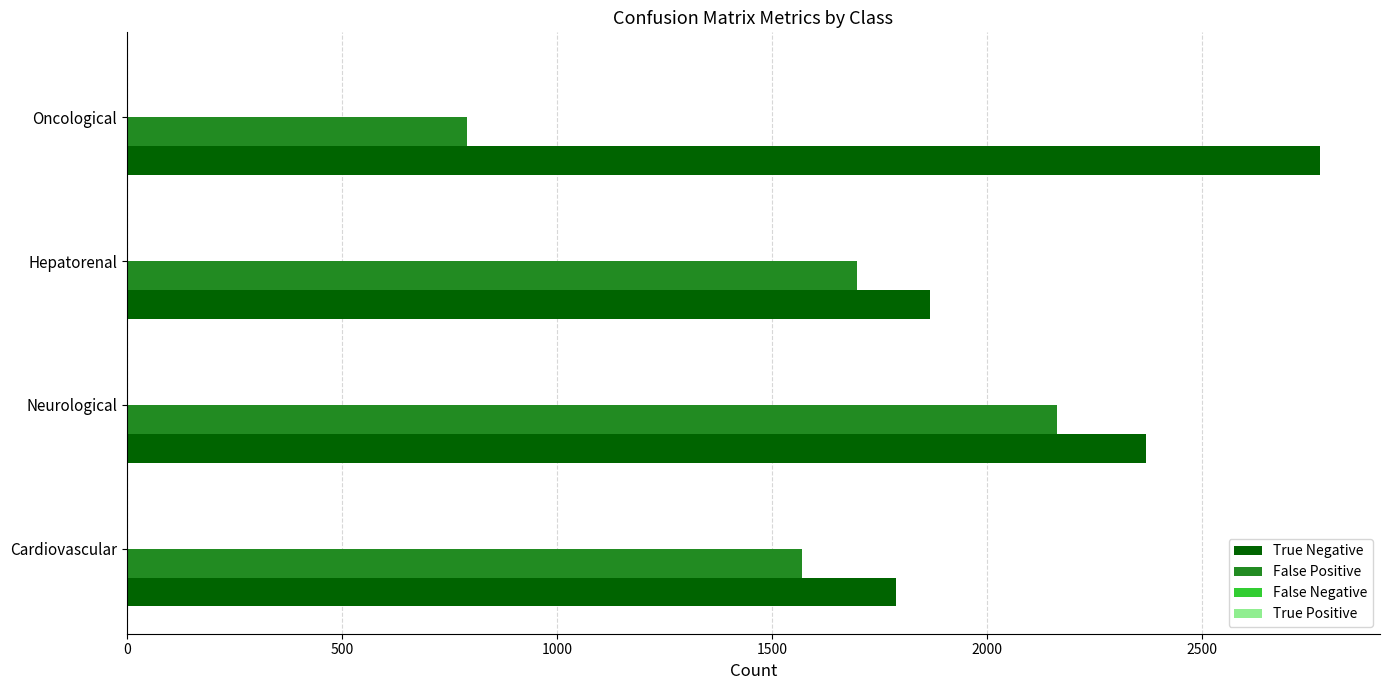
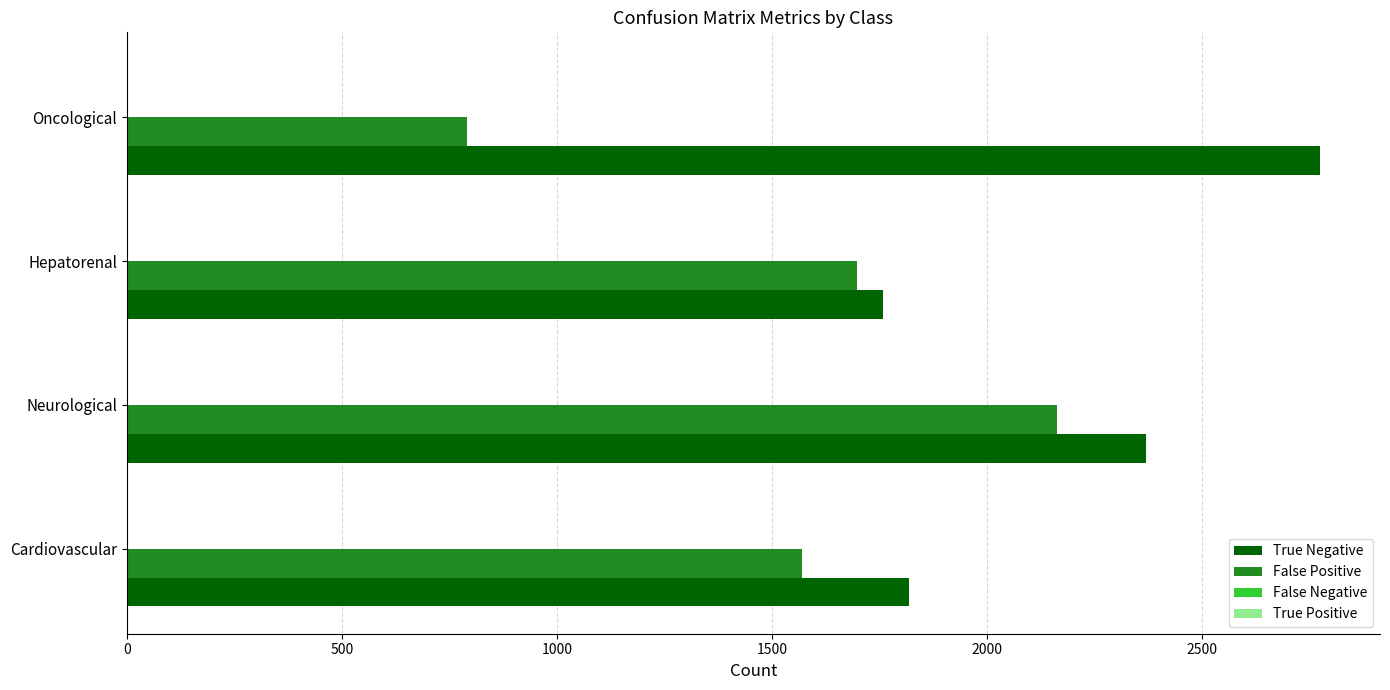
True Negative, Hepatorenal: 1870 -> 1760
True Negative, Cardiovascular: 1790 -> 1820
